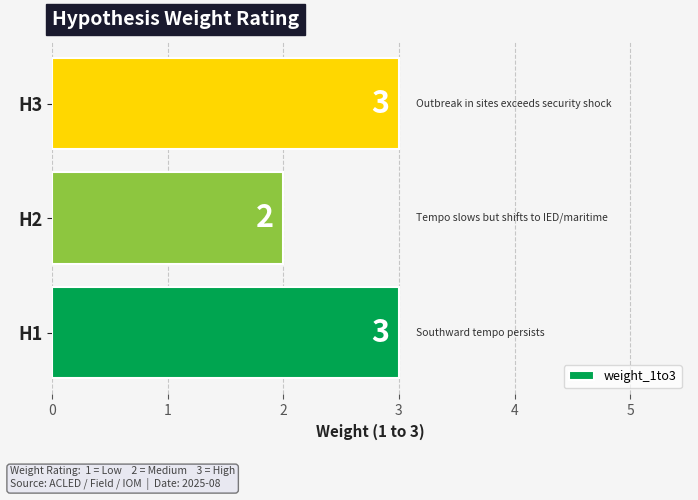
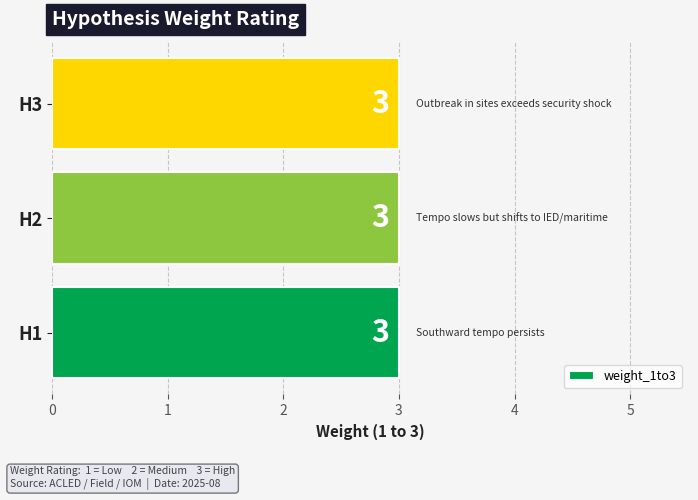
H2: 2 -> 3
